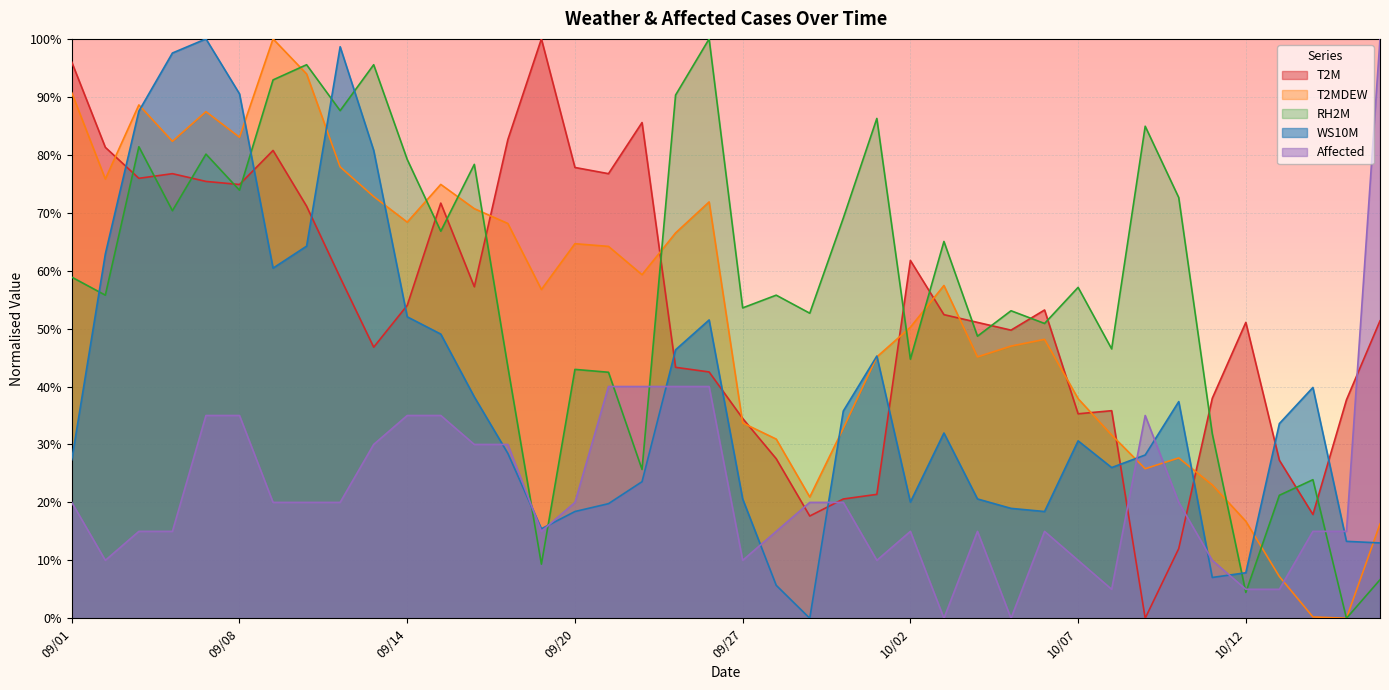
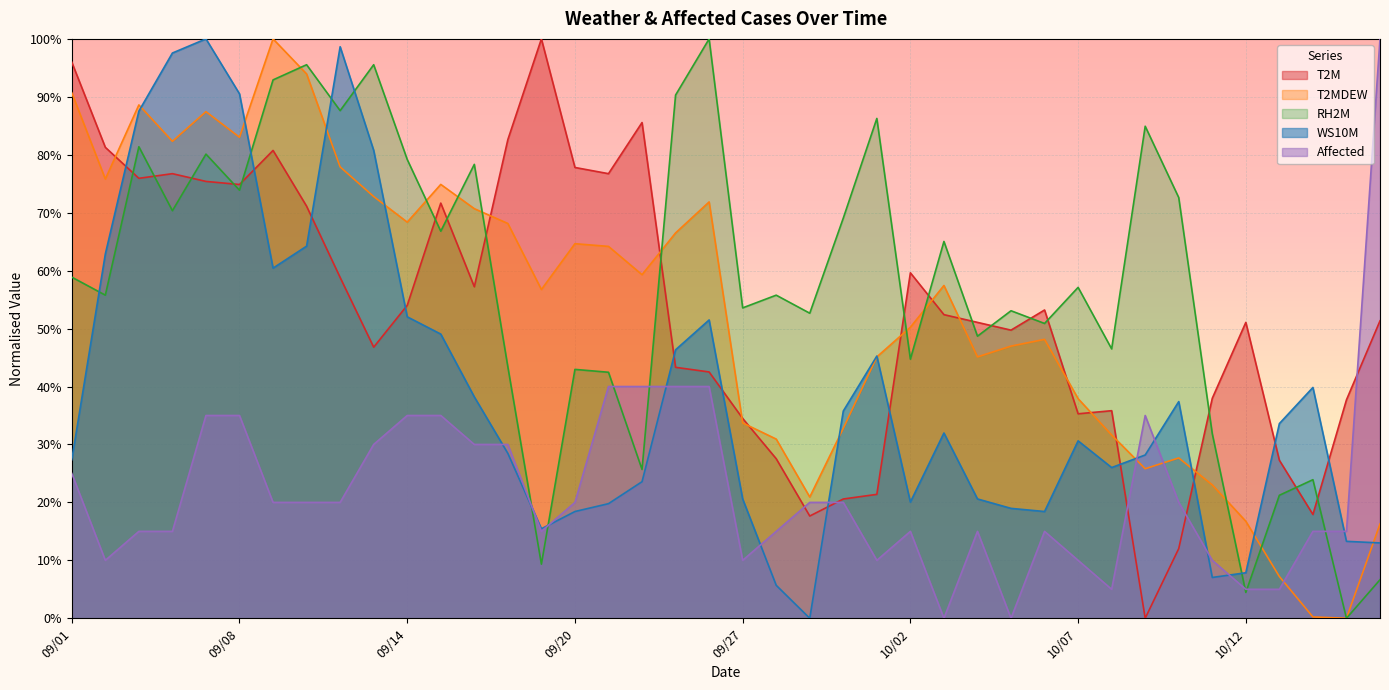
Affected, 09/01: 20% -> 25%
T2M, 10/02: 62% -> 60%
